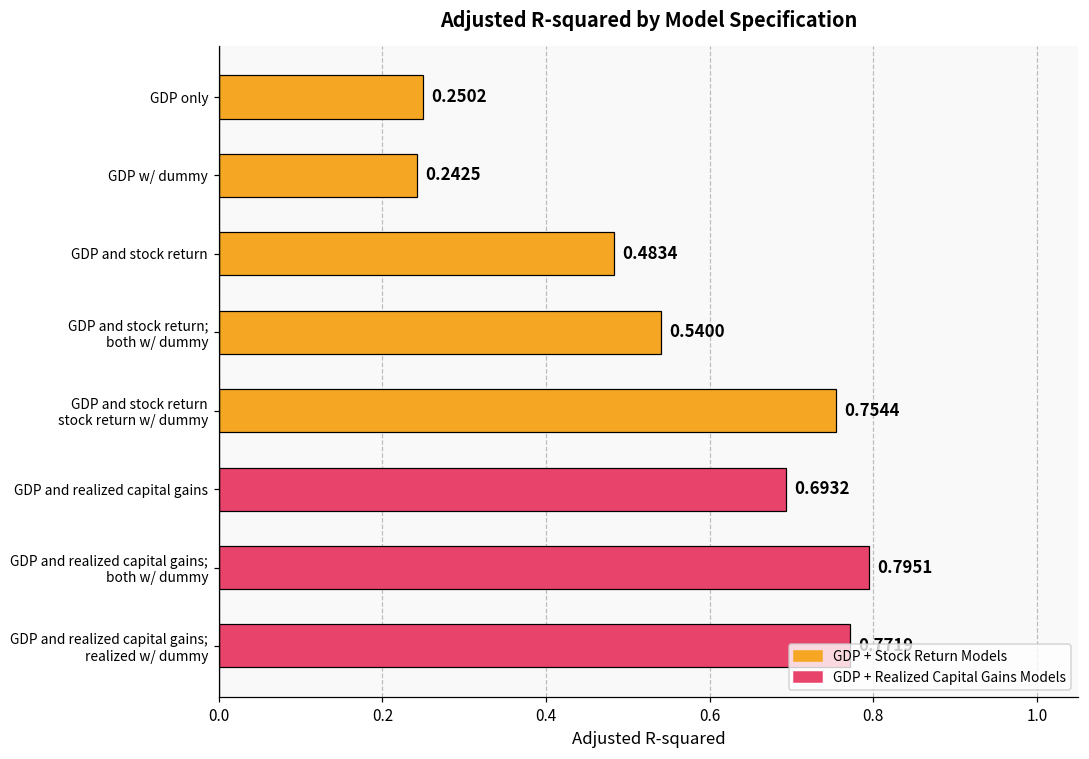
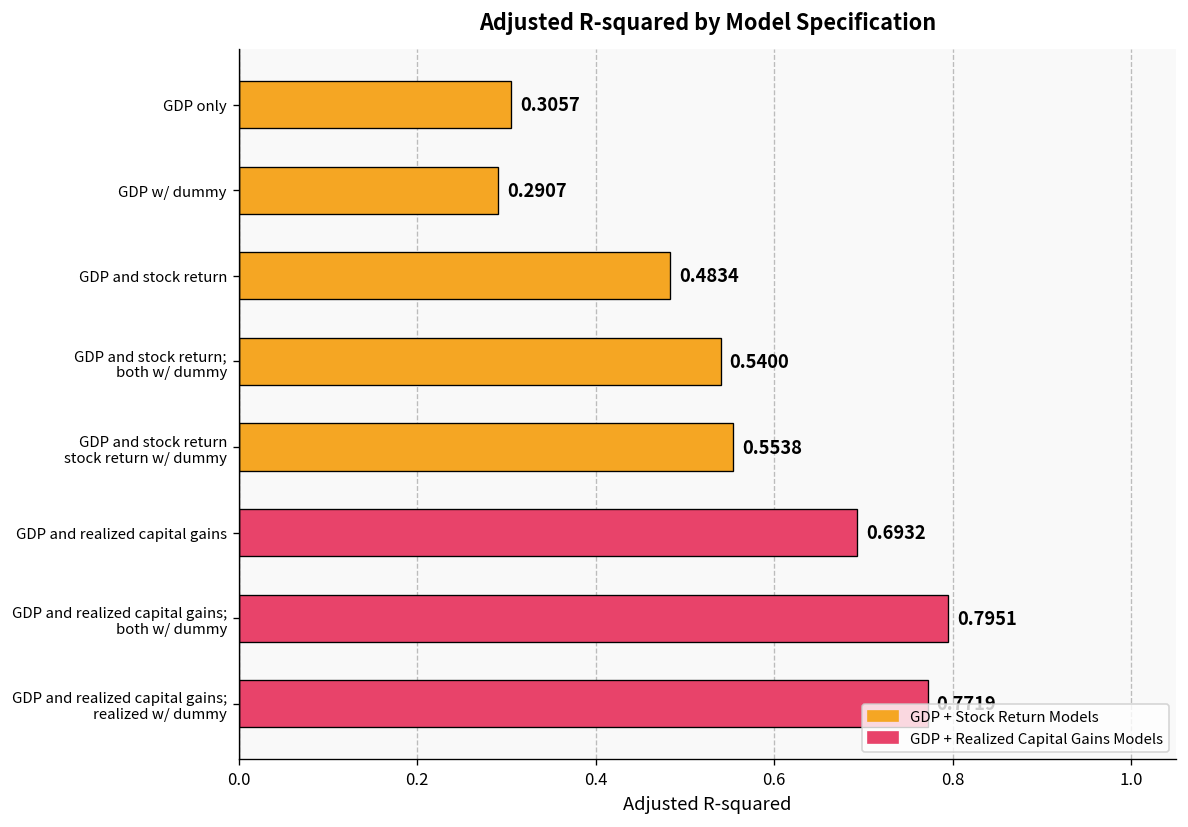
GDP only: 0.2502 -> 0.3057
GDP w/ dummy: 0.2425 -> 0.2907
GDP and stock return stock return w/ dummy: 0.7544 -> 0.5538
